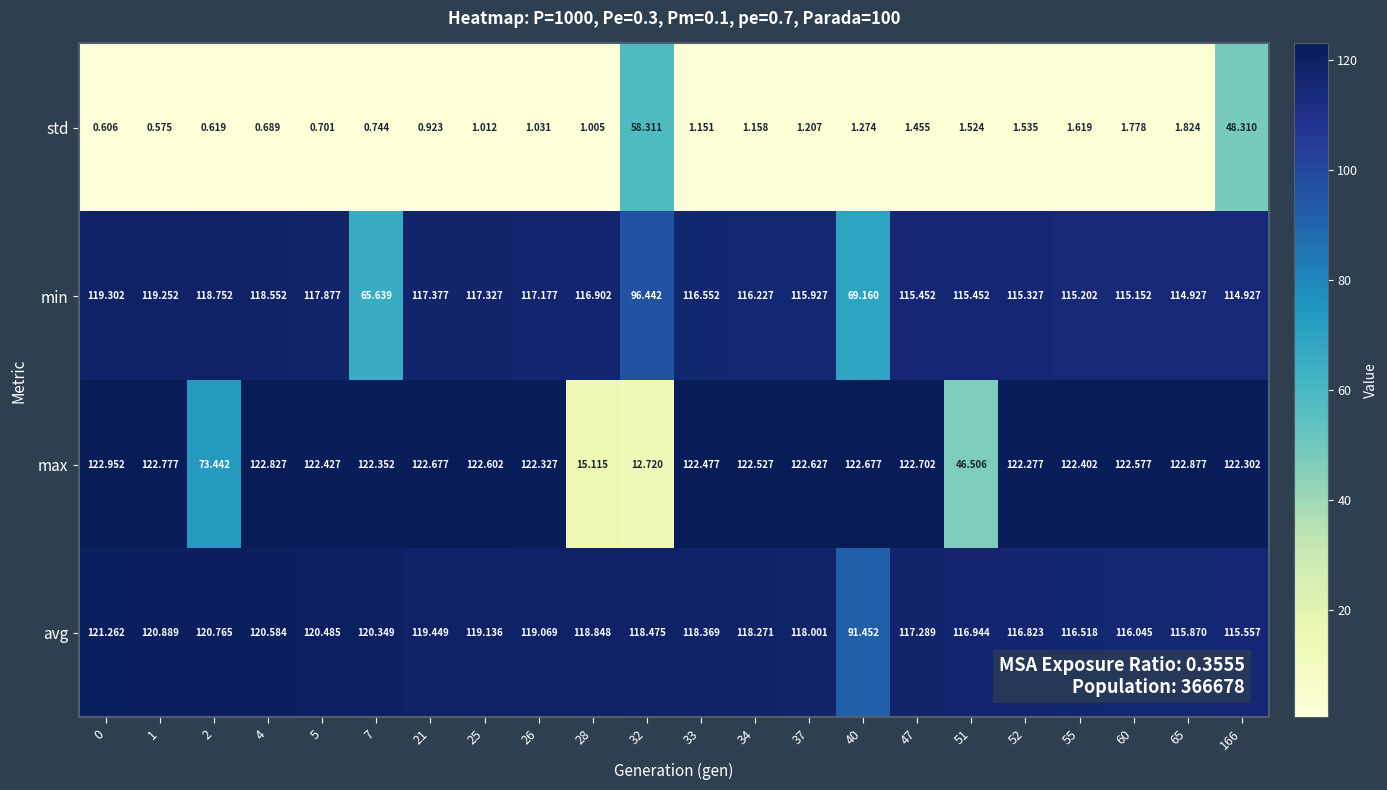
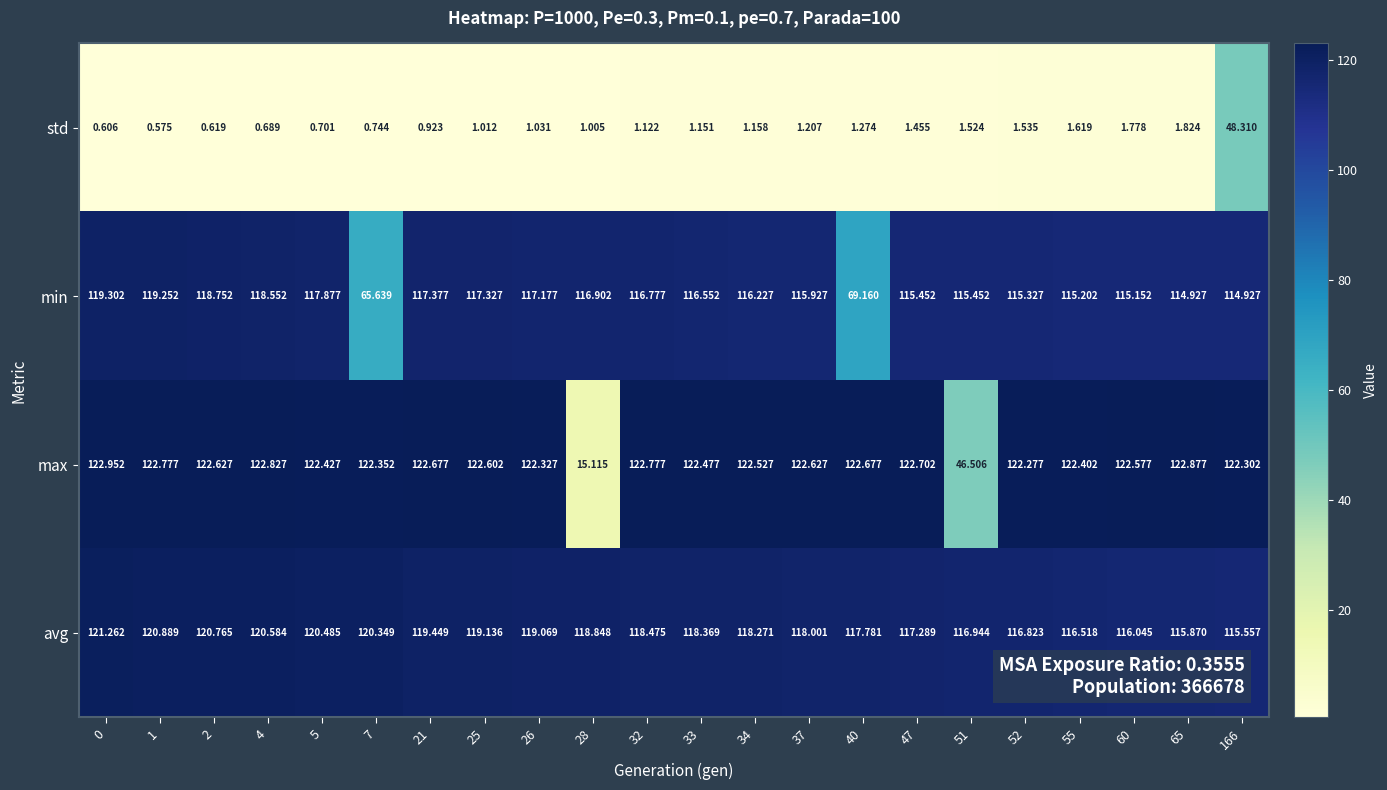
std, 32: 58.311 -> 1.122
min, 32: 96.442 -> 116.777
max, 2: 73.442 -> 122.627
max, 32: 12.720 -> 122.777
avg, 40: 91.452 -> 117.781
